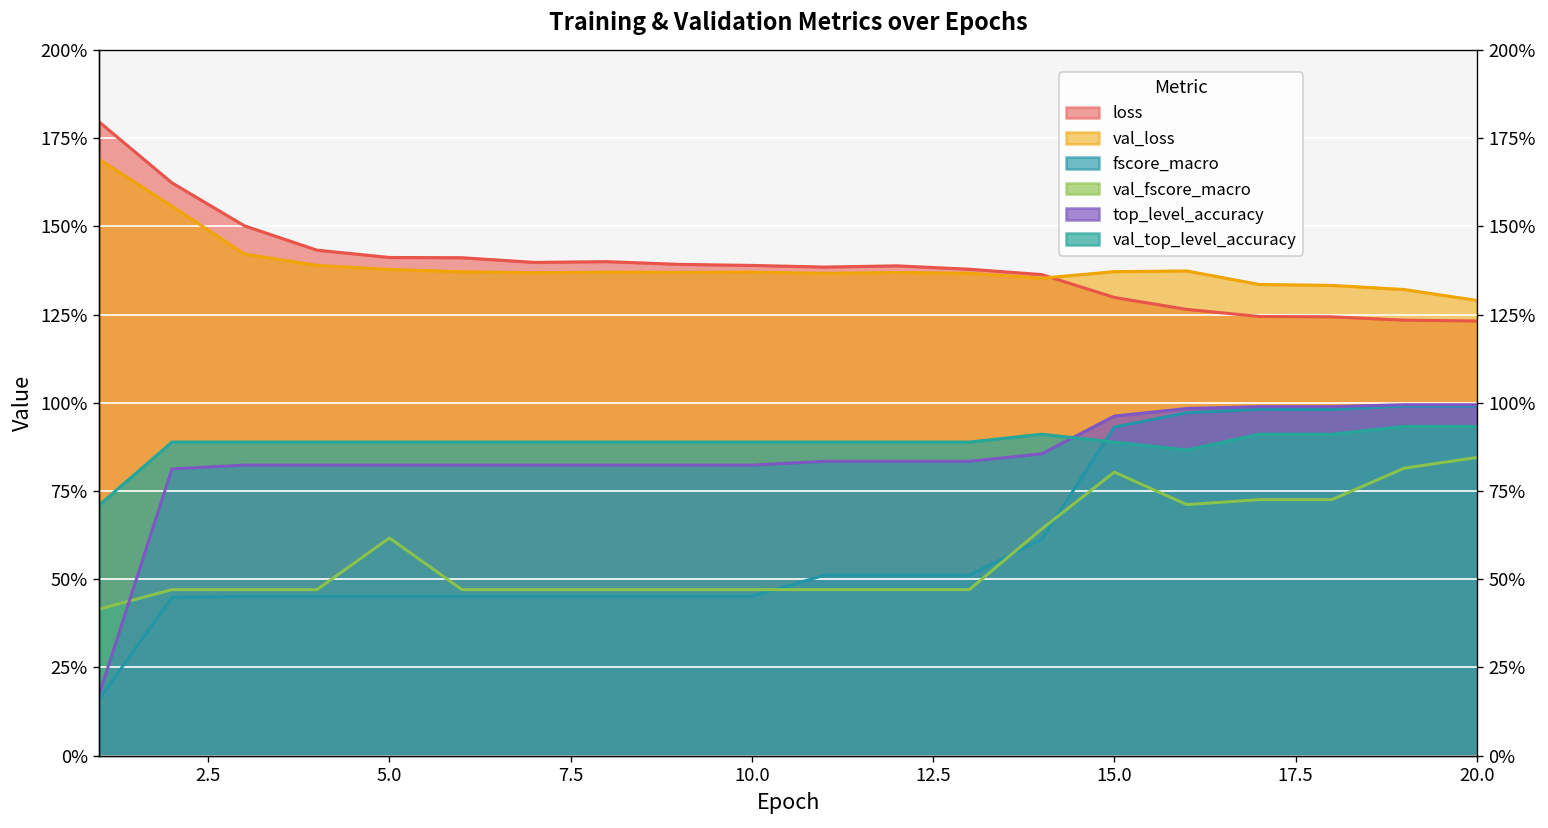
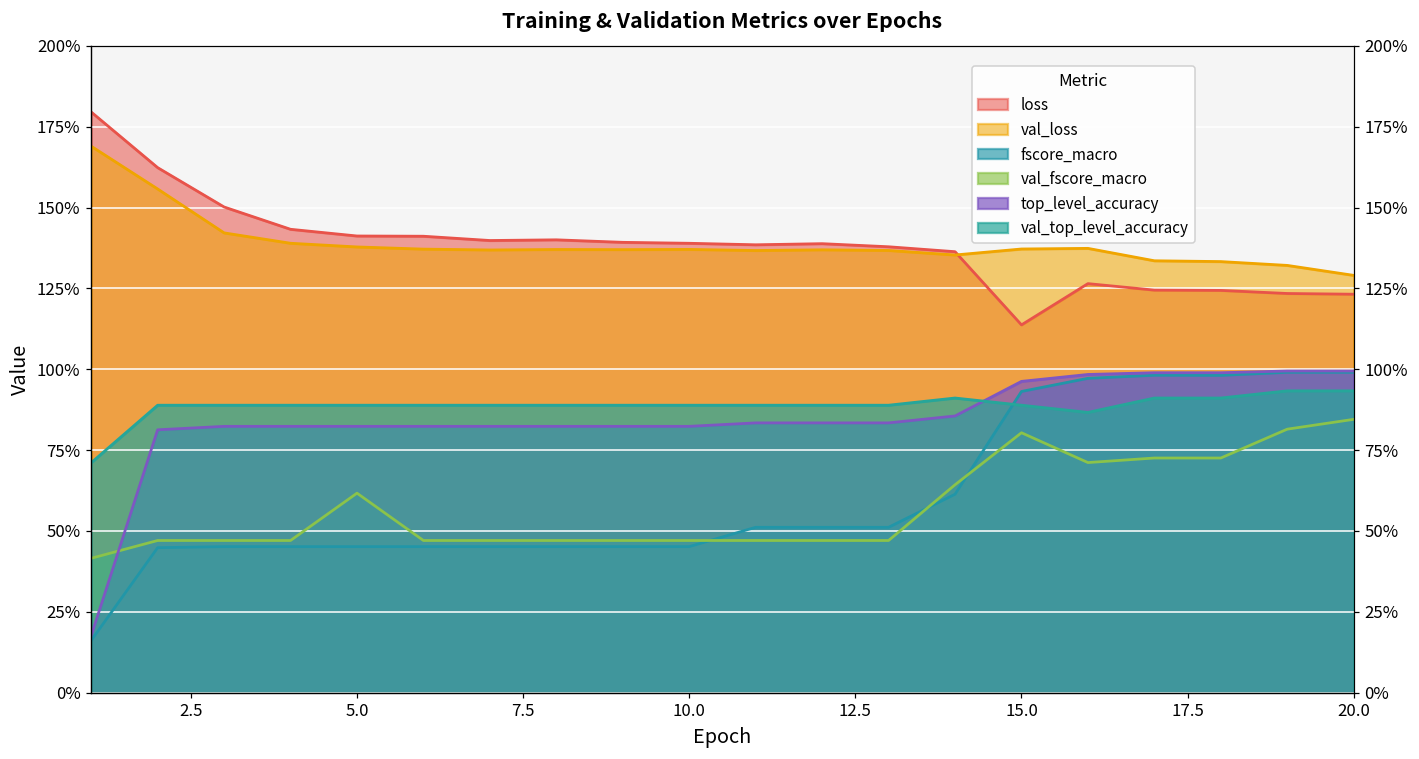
loss, 15.0: 130% -> 114%
